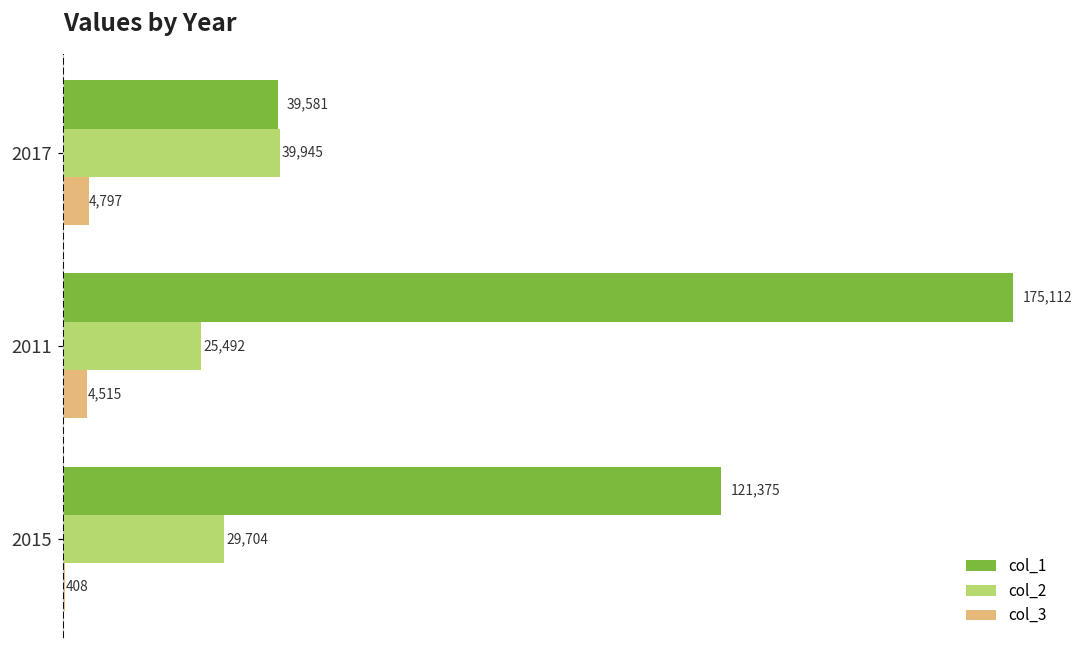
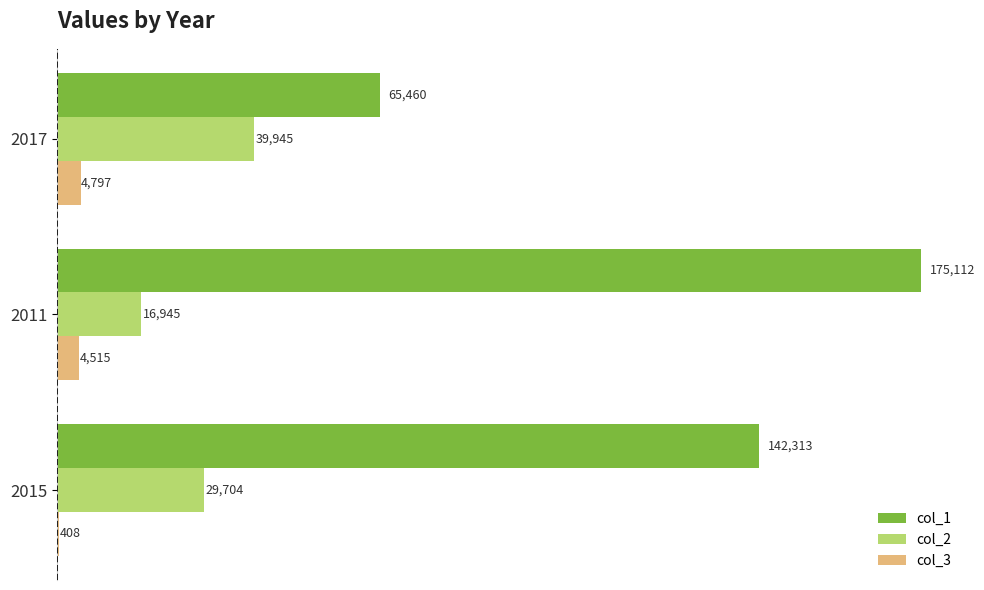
col_1, 2017: 39,581 -> 65,460
col_2, 2011: 25,492 -> 16,945
col_1, 2015: 121,375 -> 142,313
